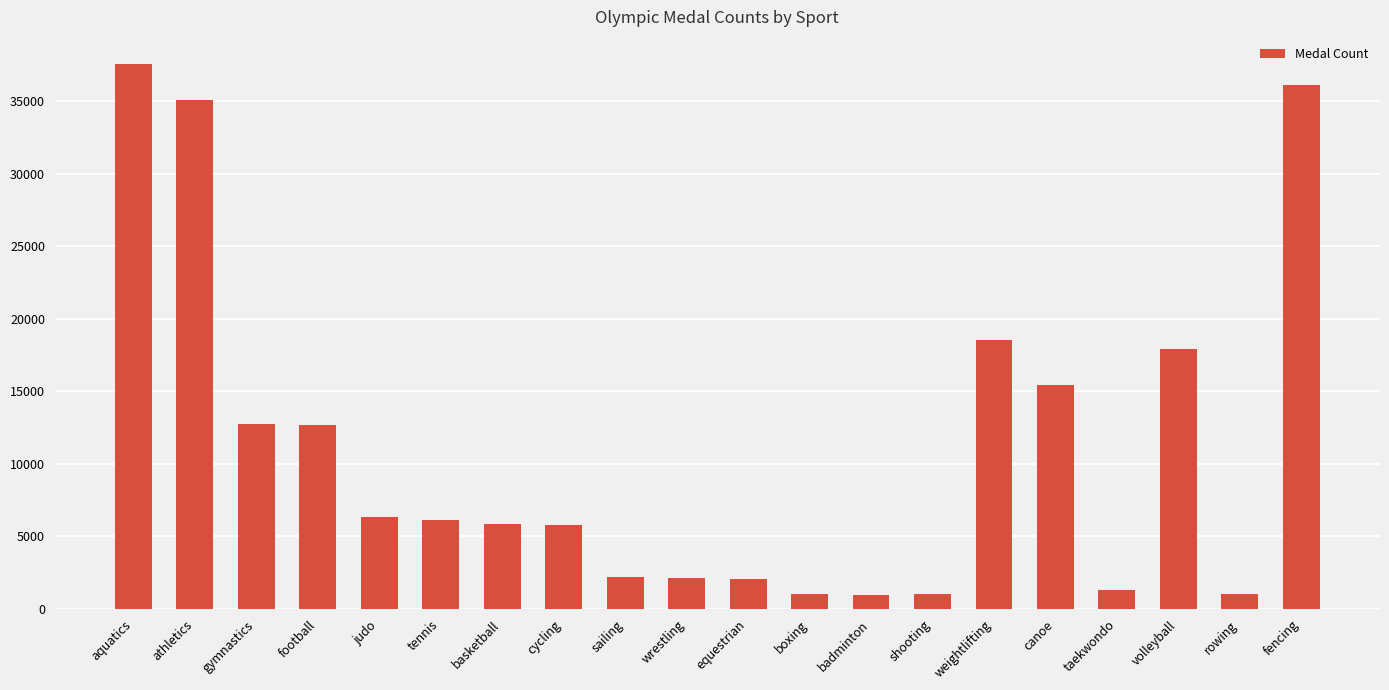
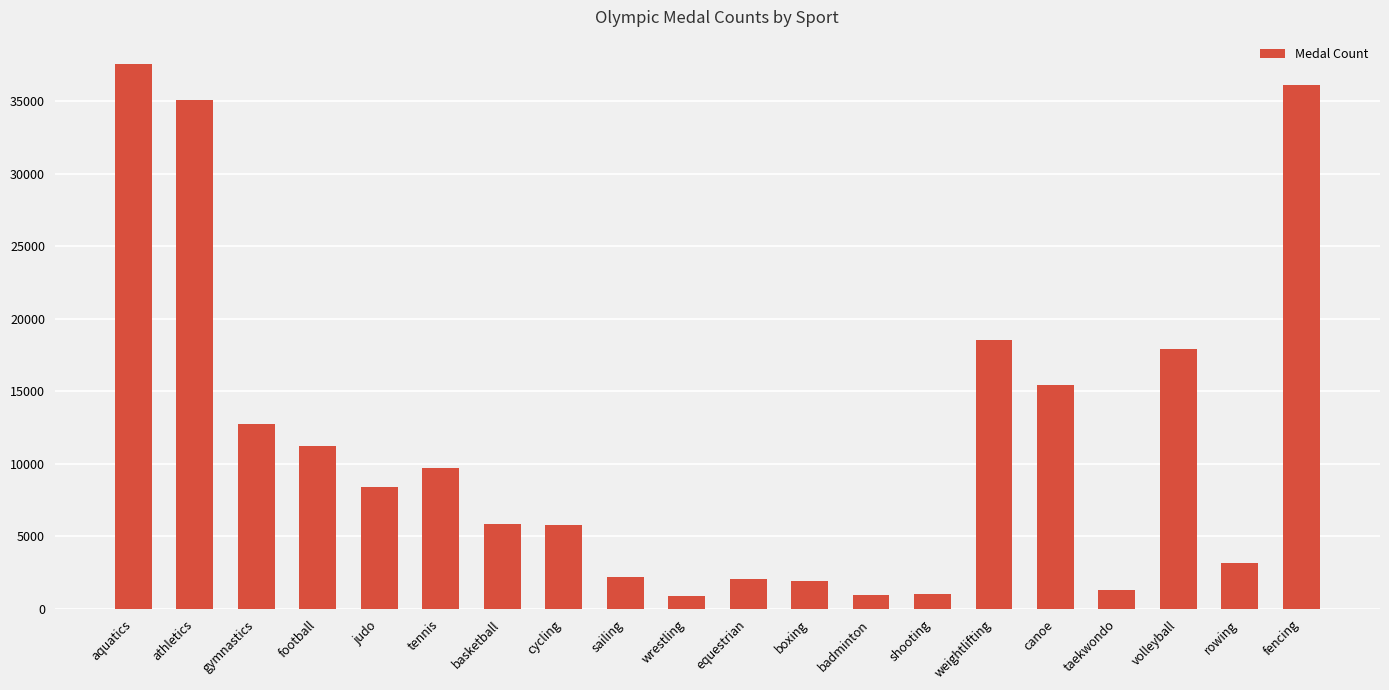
football: 12700 -> 11200
judo: 6300 -> 8400
tennis: 6100 -> 9700
wrestling: 2100 -> 900
boxing: 1000 -> 1900
rowing: 1000 -> 3200
